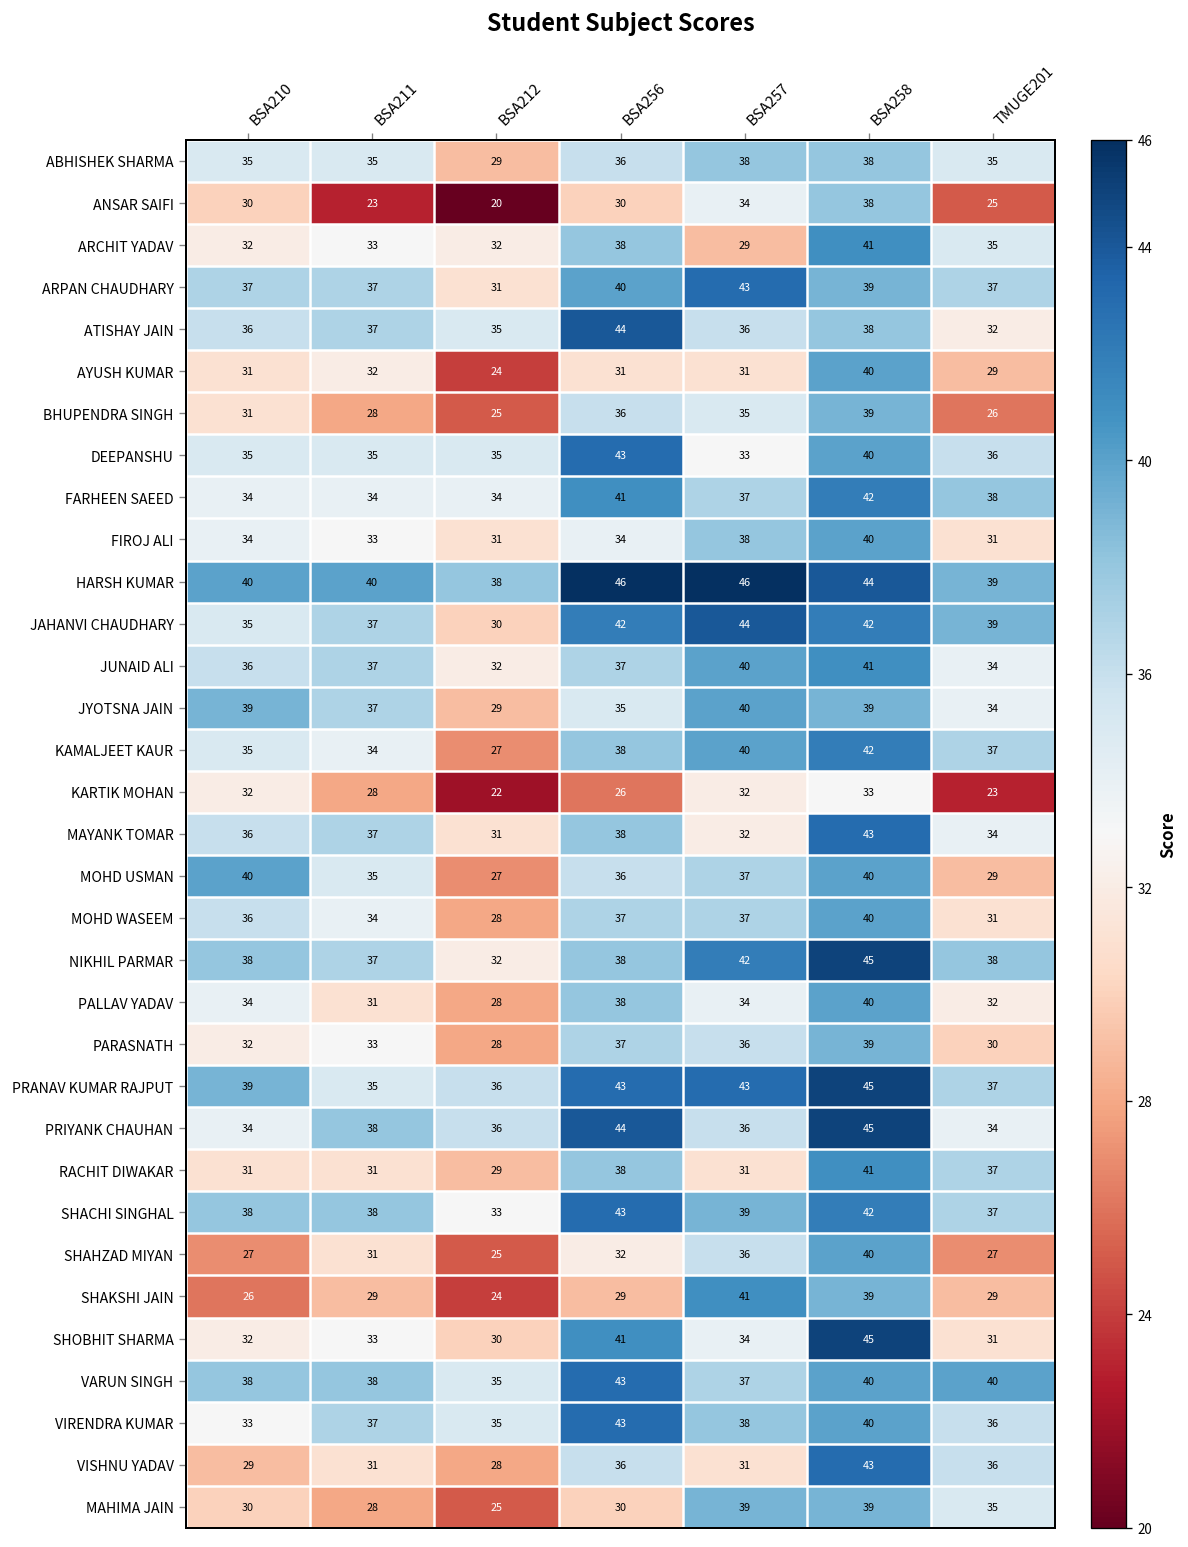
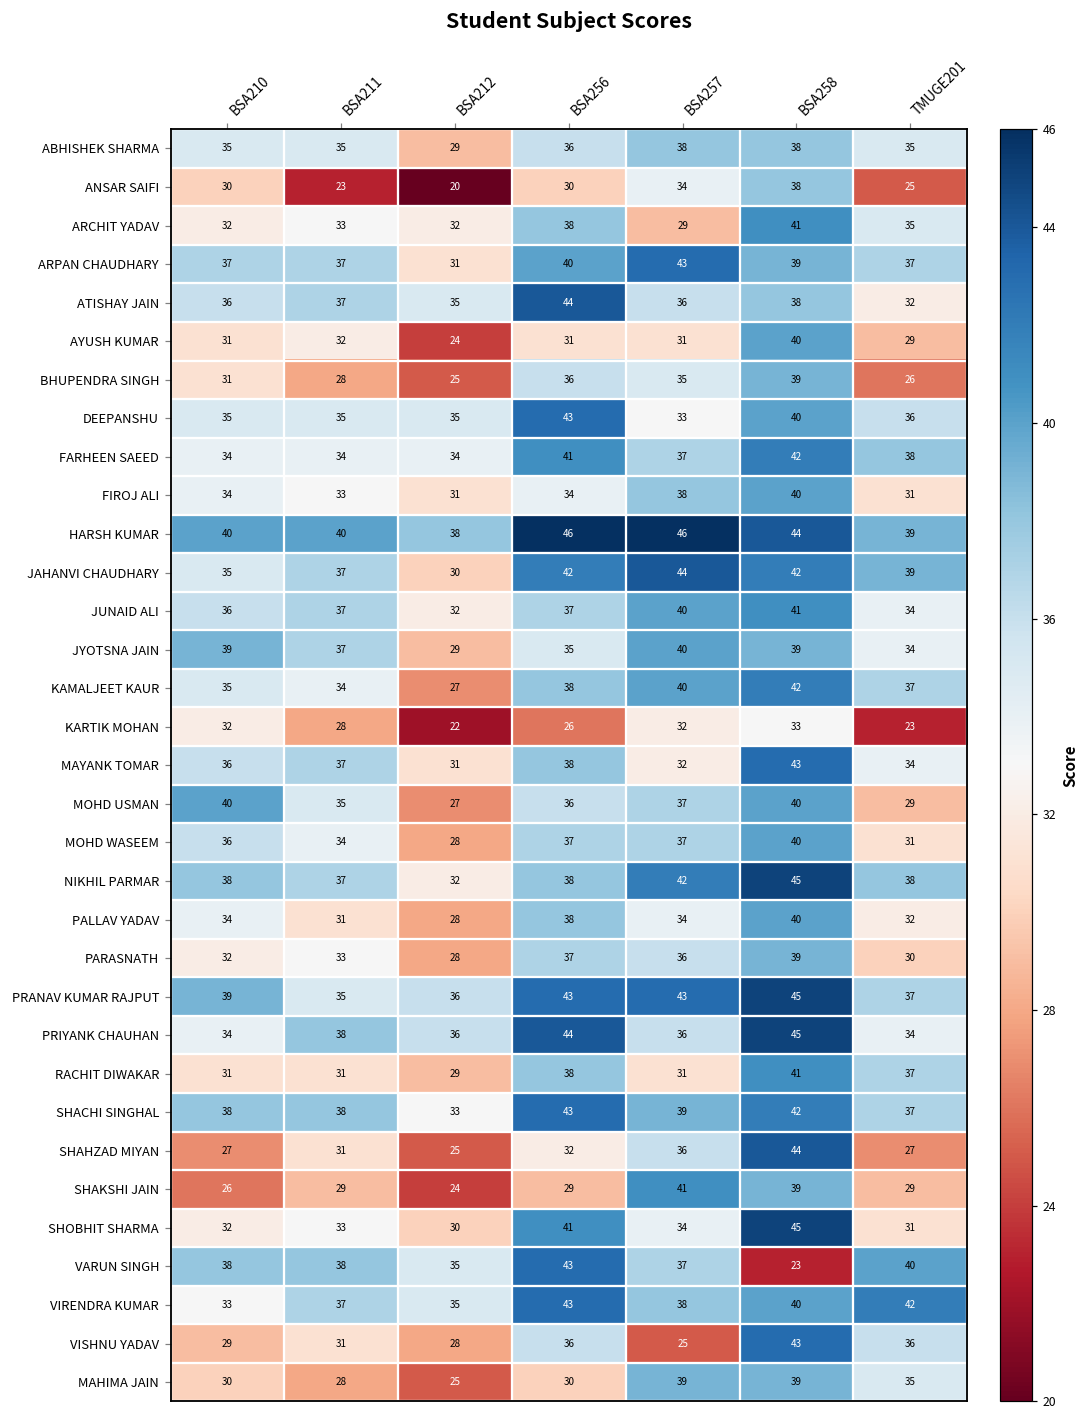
SHAHZAD MIYAN, BSA258: 40 -> 44
VARUN SINGH, BSA258: 40 -> 23
VIRENDRA KUMAR, TMUGE201: 36 -> 42
VISHNU YADAV, BSA257: 31 -> 25
